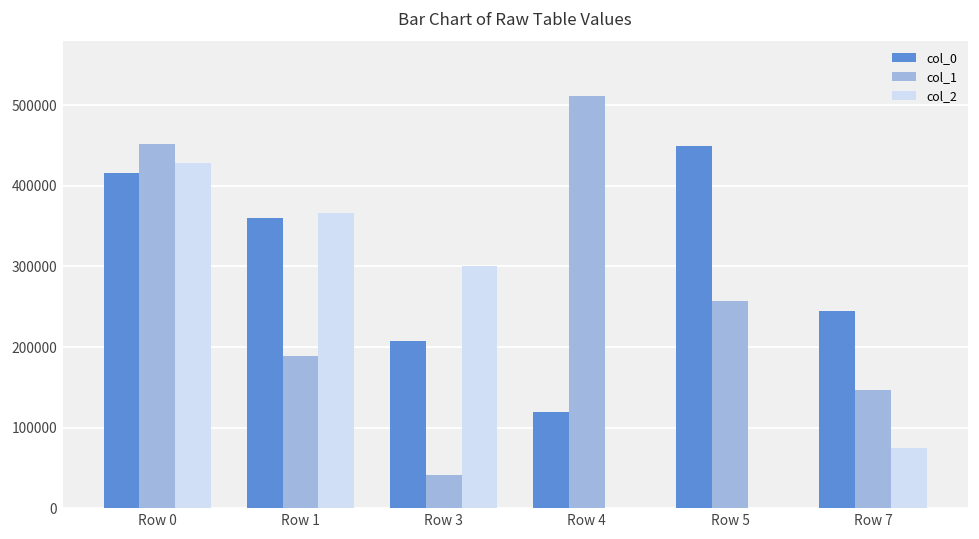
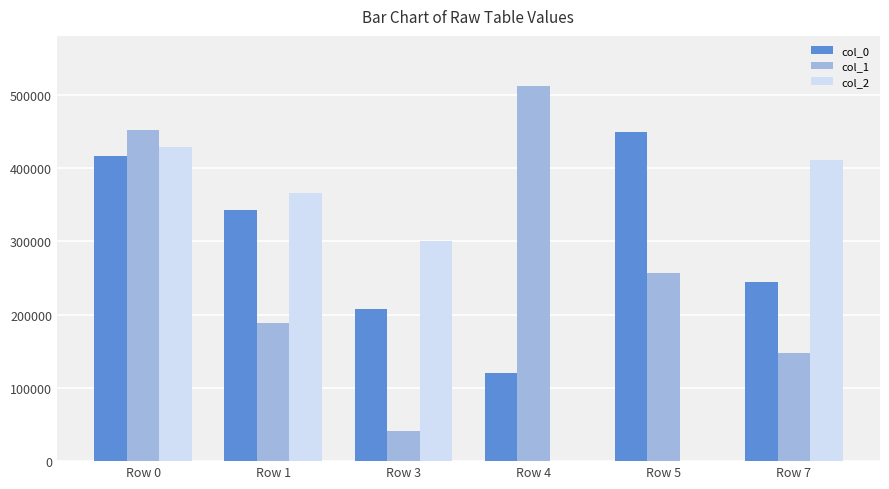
col_0, Row 1: 360000 -> 340000
col_2, Row 7: 70000 -> 410000
